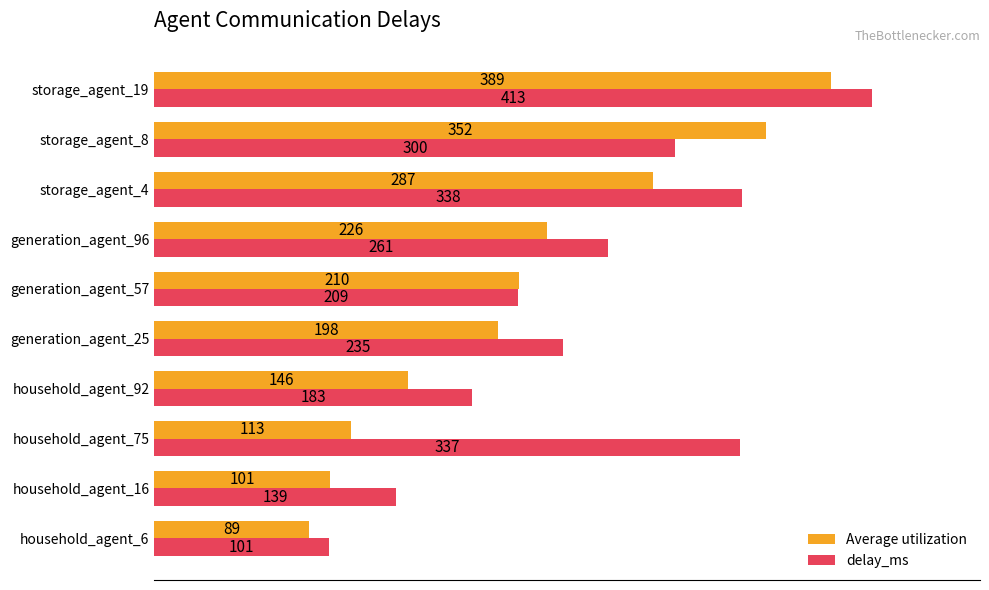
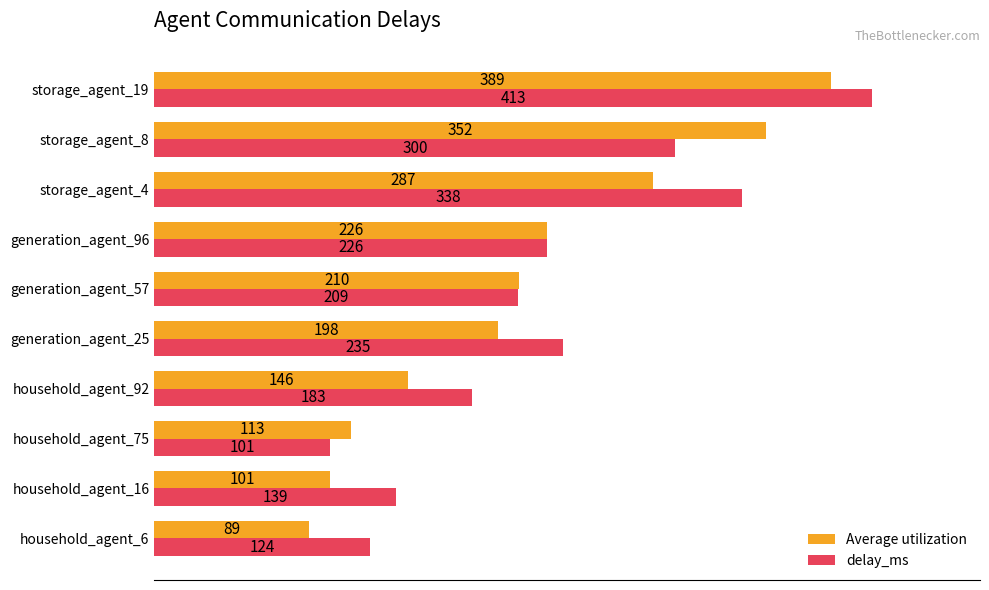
delay_ms, generation_agent_96: 261 -> 226
delay_ms, household_agent_75: 337 -> 101
delay_ms, household_agent_6: 101 -> 124
